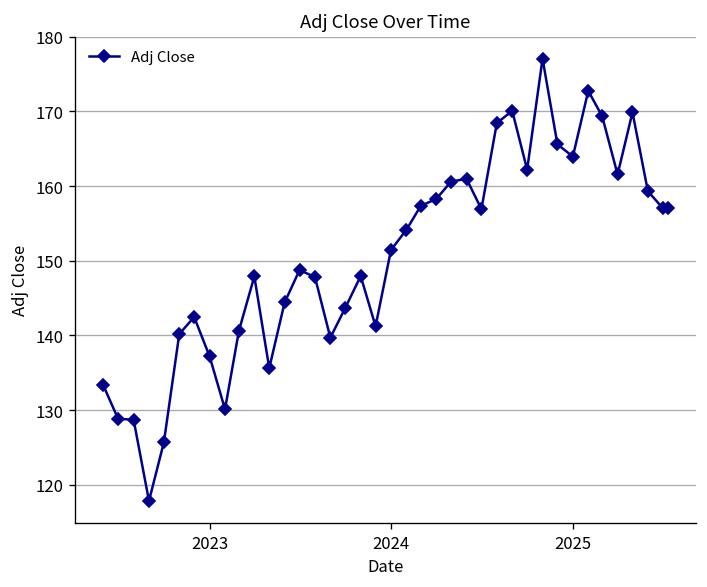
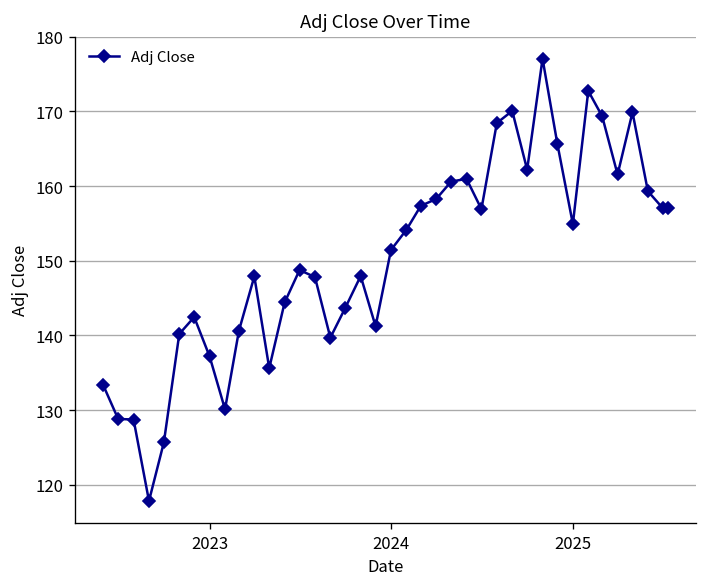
2025: 164 -> 155
